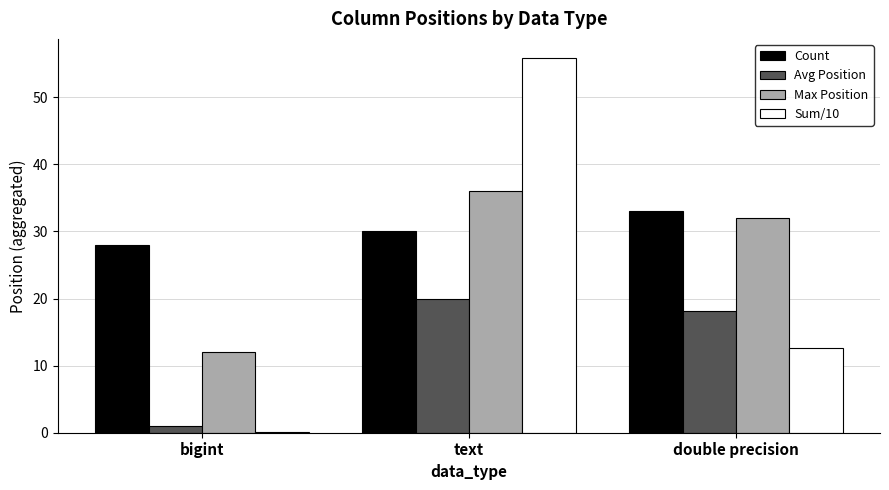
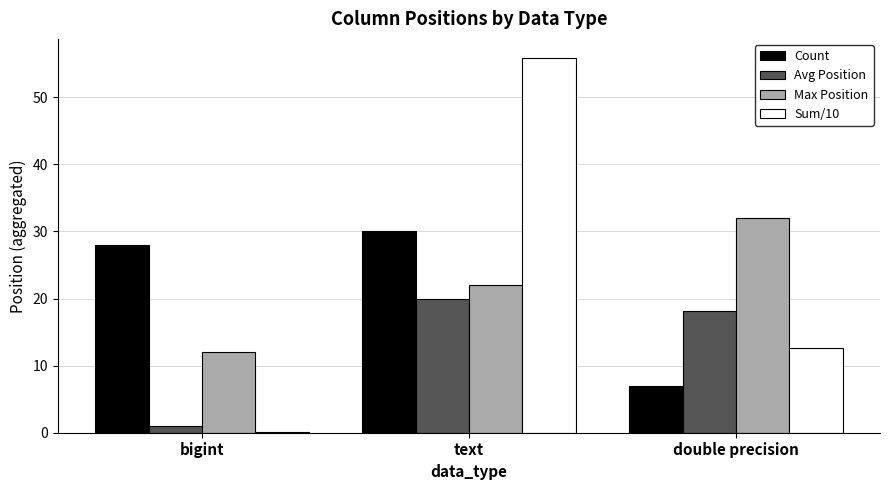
Max Position, text: 36 -> 22
Count, double precision: 33 -> 7
